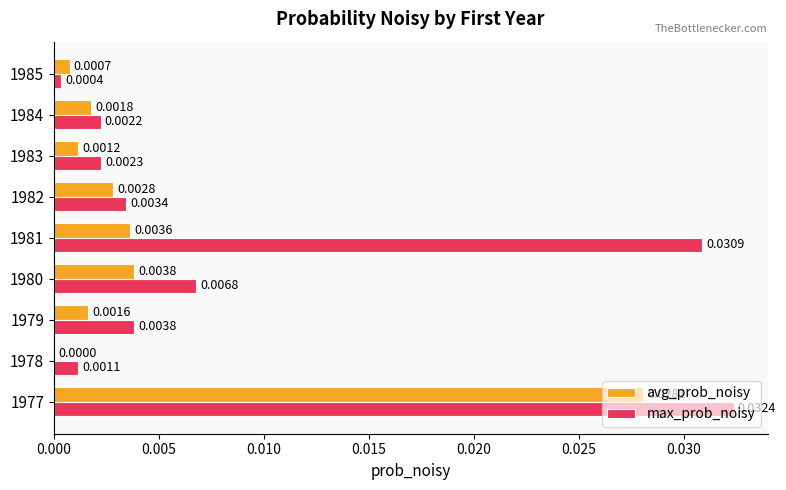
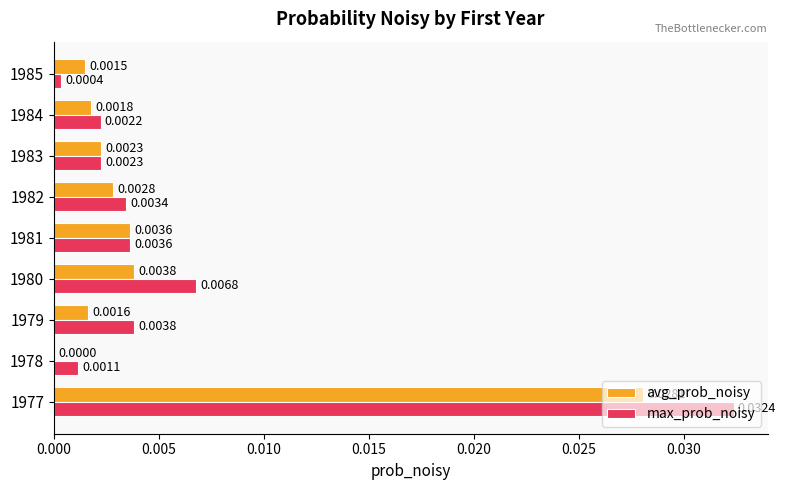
avg_prob_noisy, 1985: 0.0007 -> 0.0015
avg_prob_noisy, 1983: 0.0012 -> 0.0023
max_prob_noisy, 1981: 0.0309 -> 0.0036
